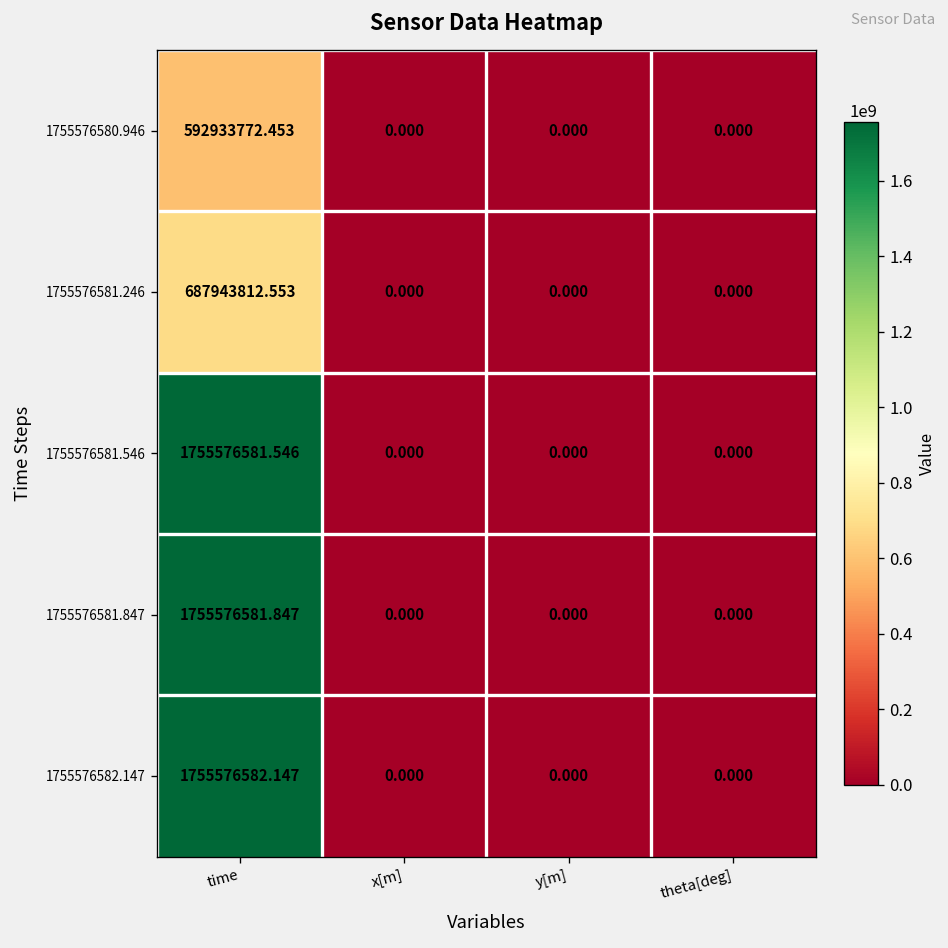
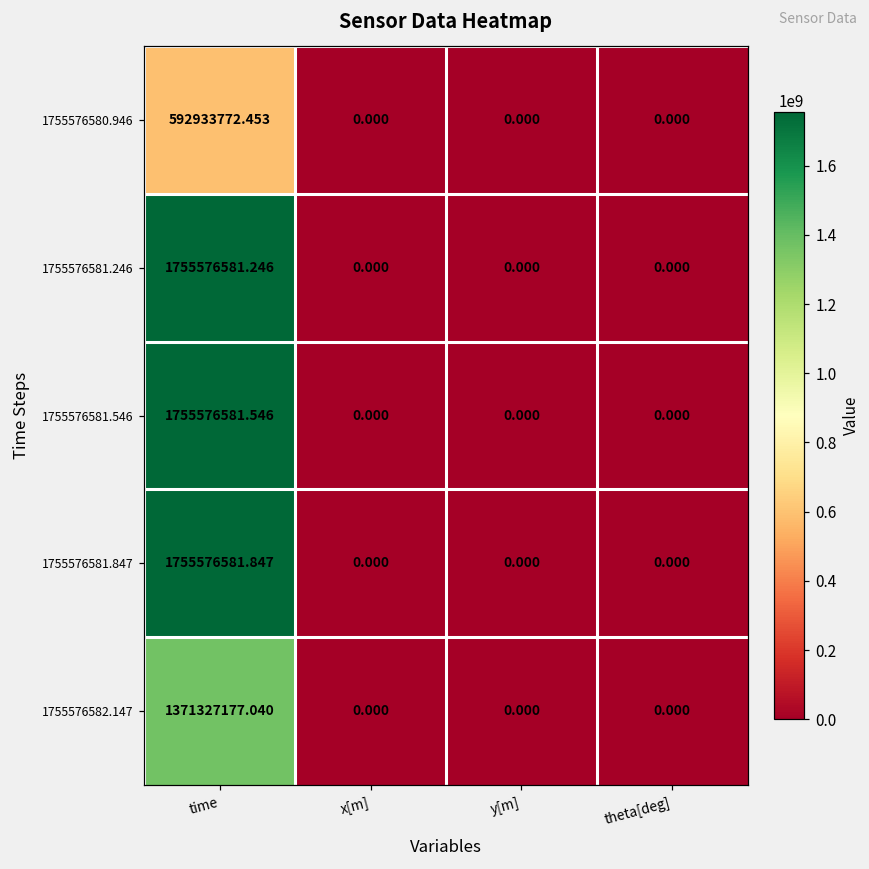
1755576581.246, time: 687943812.553 -> 1755576581.246
1755576582.147, time: 1755576582.147 -> 1371327177.040
